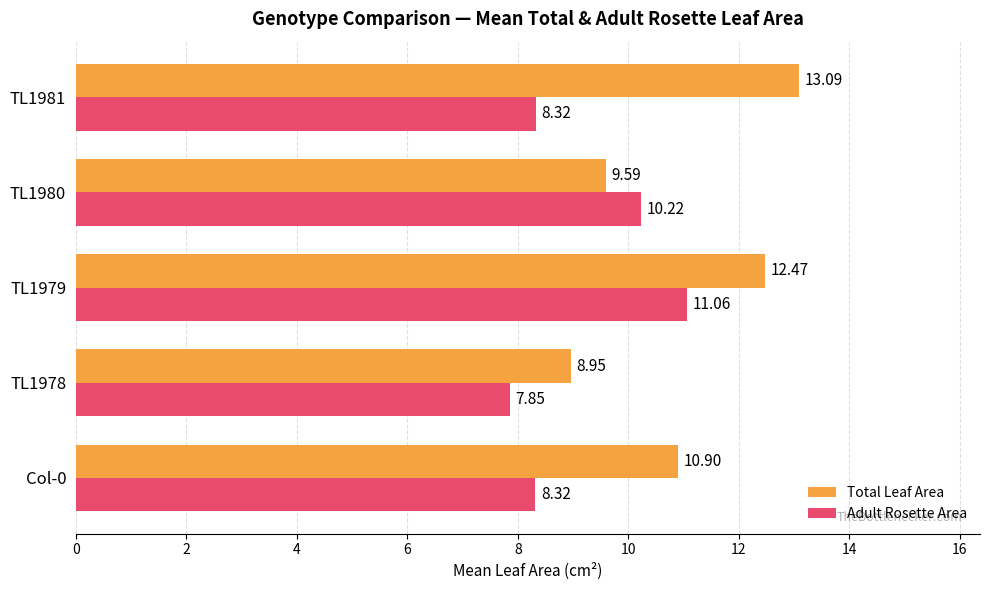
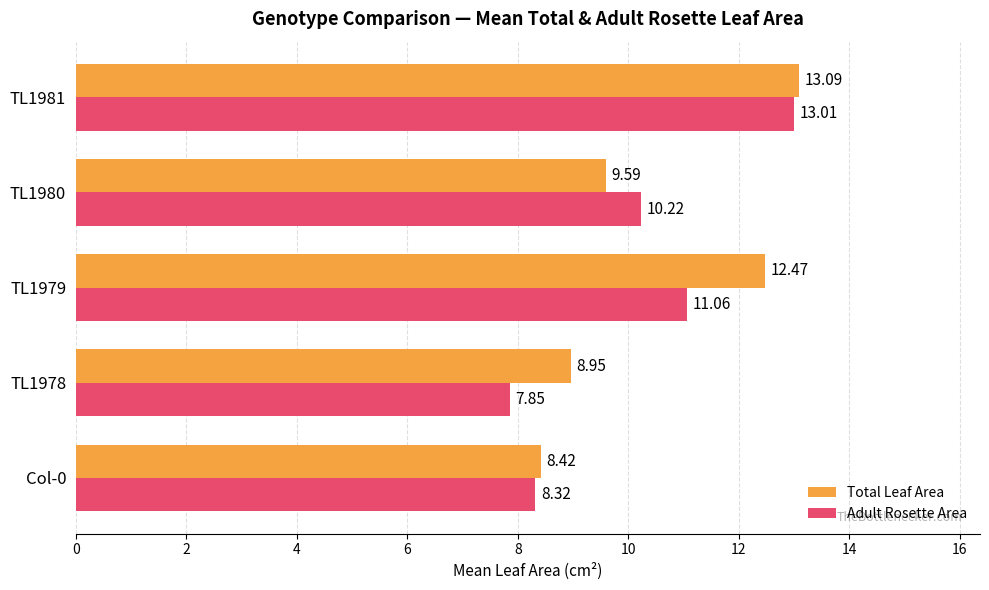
Adult Rosette Area, TL1981: 8.32 -> 13.01
Total Leaf Area, Col-0: 10.90 -> 8.42
